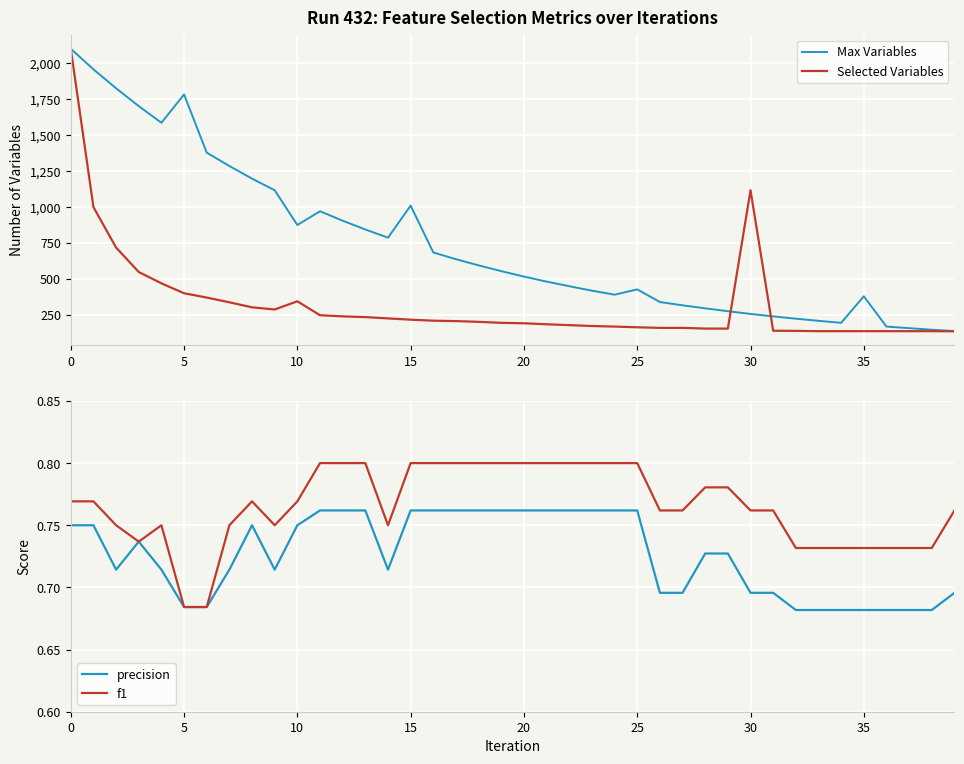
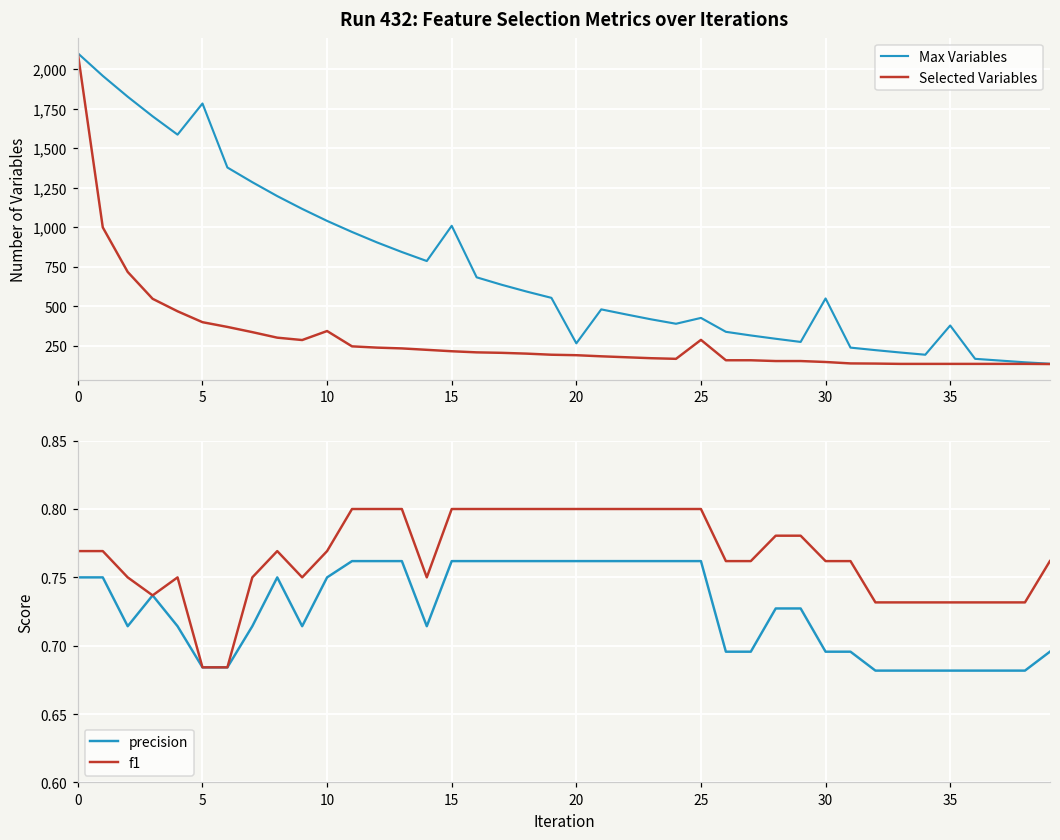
Run 432: Feature Selection Metrics over Iterations, Max Variables, 10: 870 -> 1,040
Run 432: Feature Selection Metrics over Iterations, Max Variables, 20: 520 -> 270
Run 432: Feature Selection Metrics over Iterations, Selected Variables, 25: 160 -> 290
Run 432: Feature Selection Metrics over Iterations, Max Variables, 30: 260 -> 550
Run 432: Feature Selection Metrics over Iterations, Selected Variables, 30: 1,120 -> 150
